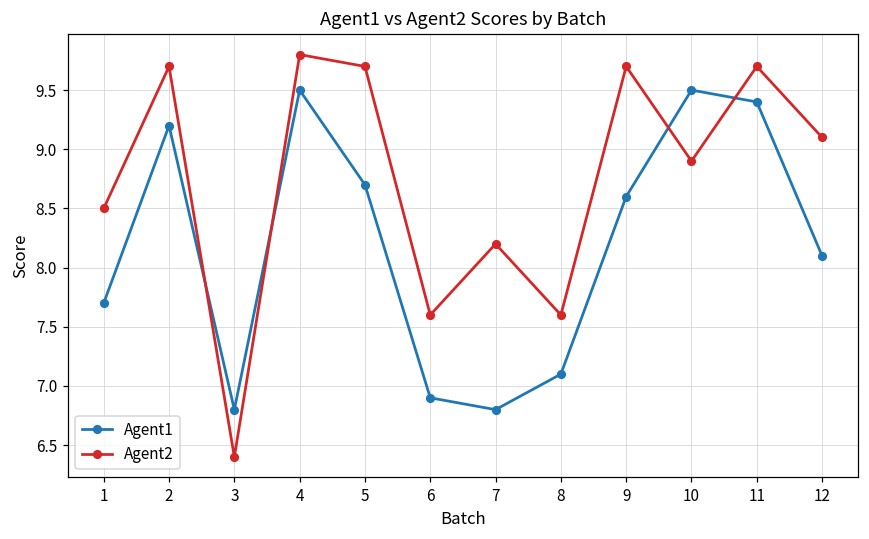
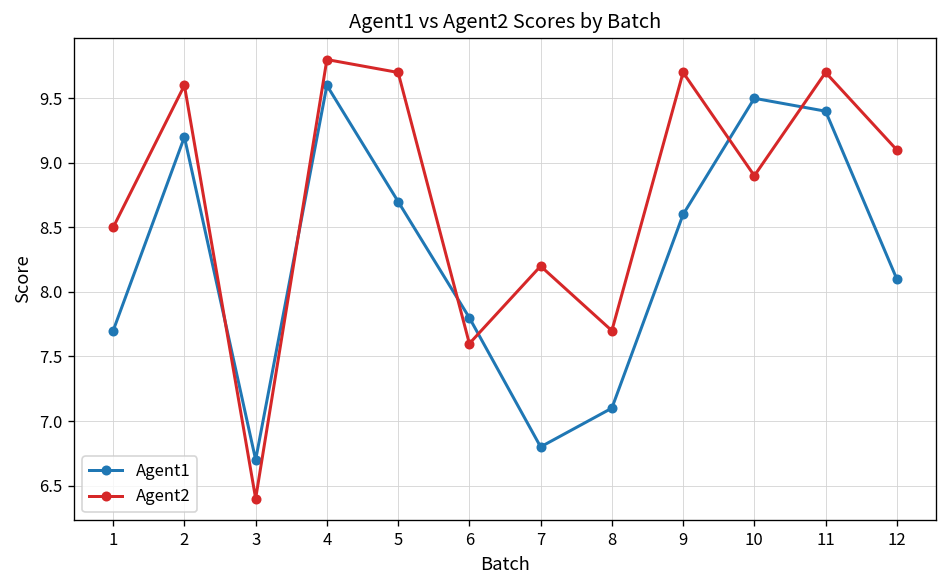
Agent2, 2: 9.7 -> 9.6
Agent1, 3: 6.8 -> 6.7
Agent1, 4: 9.5 -> 9.6
Agent1, 6: 6.9 -> 7.8
Agent2, 8: 7.6 -> 7.7
